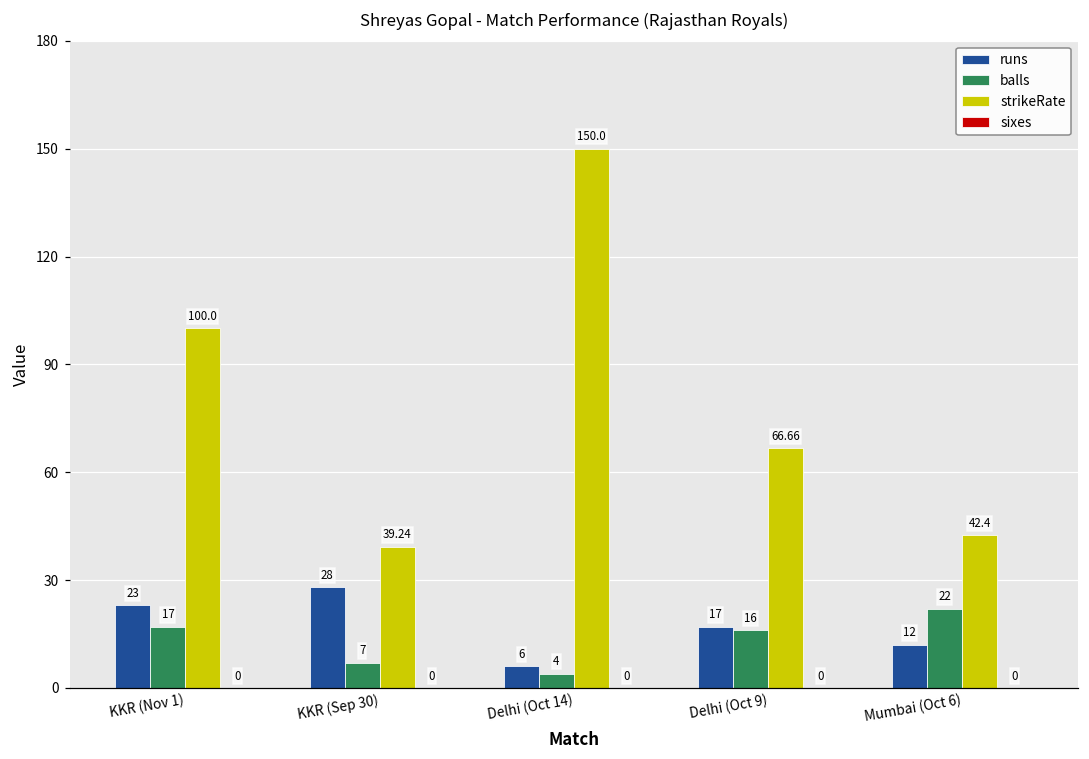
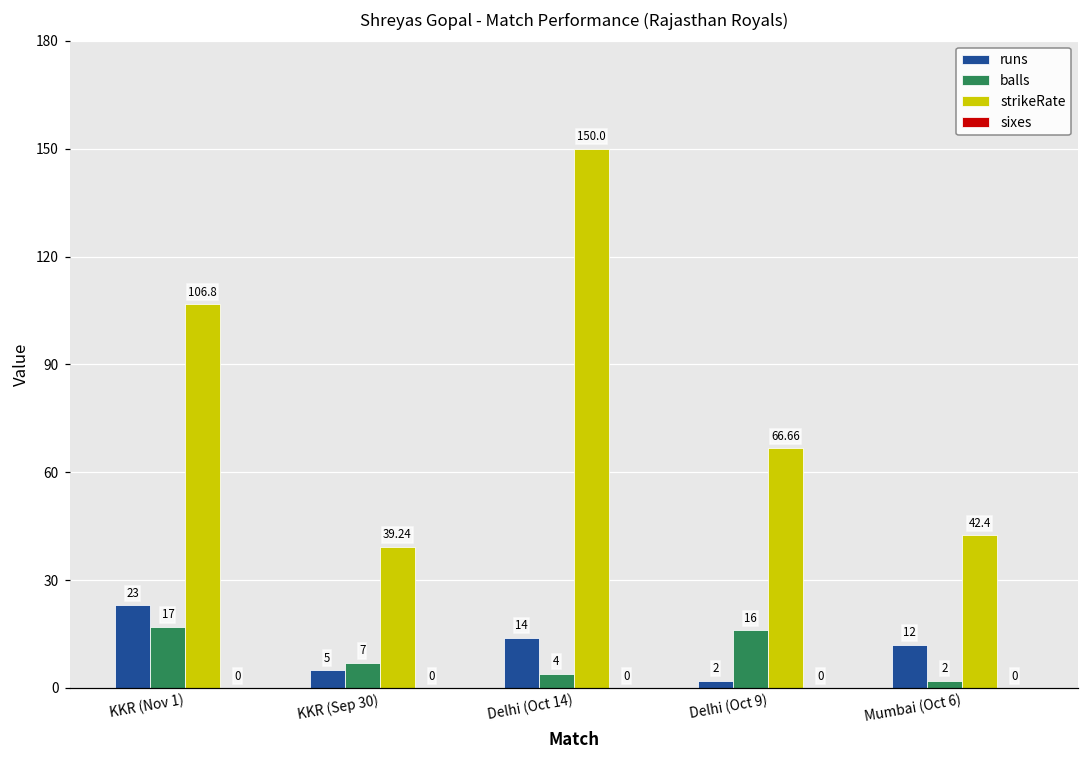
strikeRate, KKR (Nov 1): 100.0 -> 106.8
runs, KKR (Sep 30): 28 -> 5
runs, Delhi (Oct 14): 6 -> 14
runs, Delhi (Oct 9): 17 -> 2
balls, Mumbai (Oct 6): 22 -> 2
